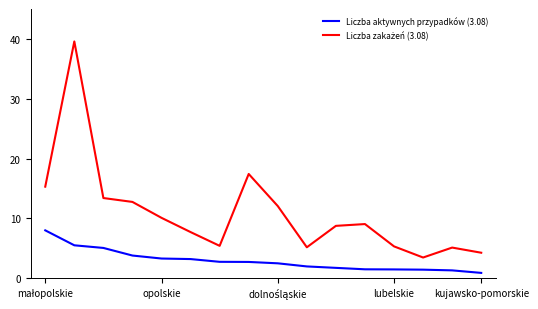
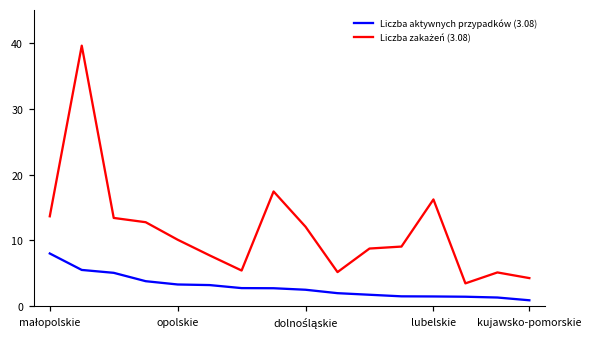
Liczba zakażeń (3.08), małopolskie: 15 -> 14
Liczba zakażeń (3.08), lubelskie: 5 -> 16
